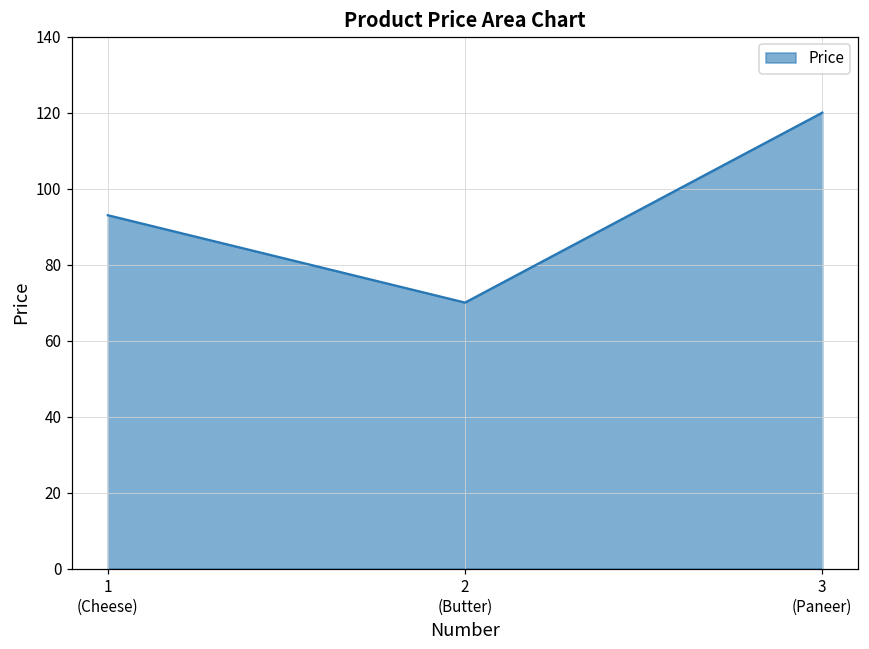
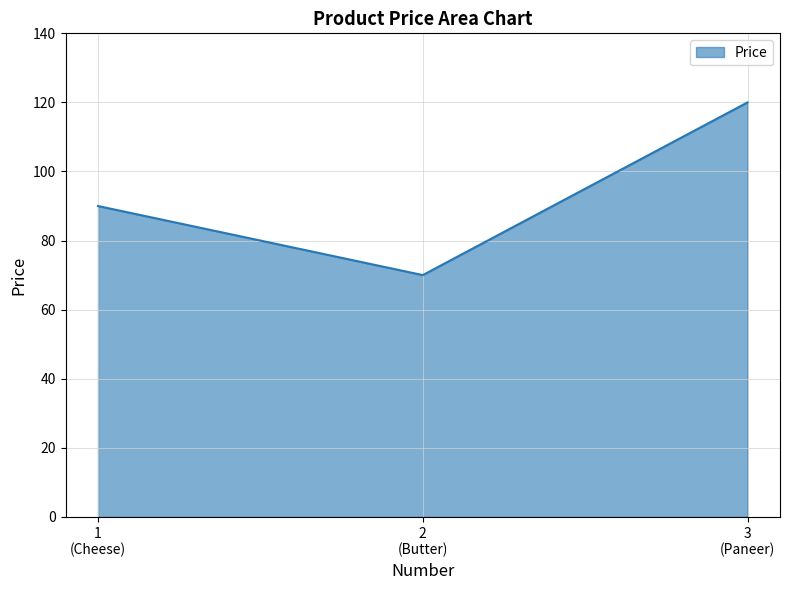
1 (Cheese): 93 -> 90
